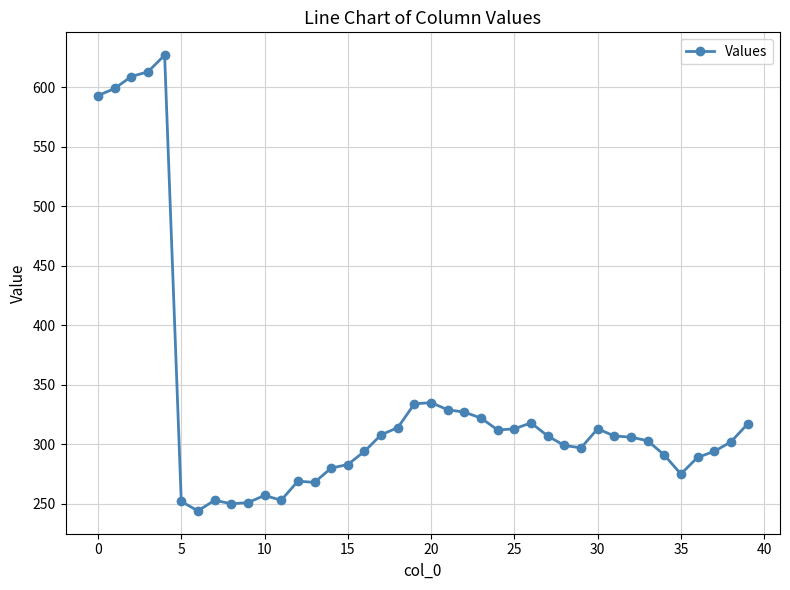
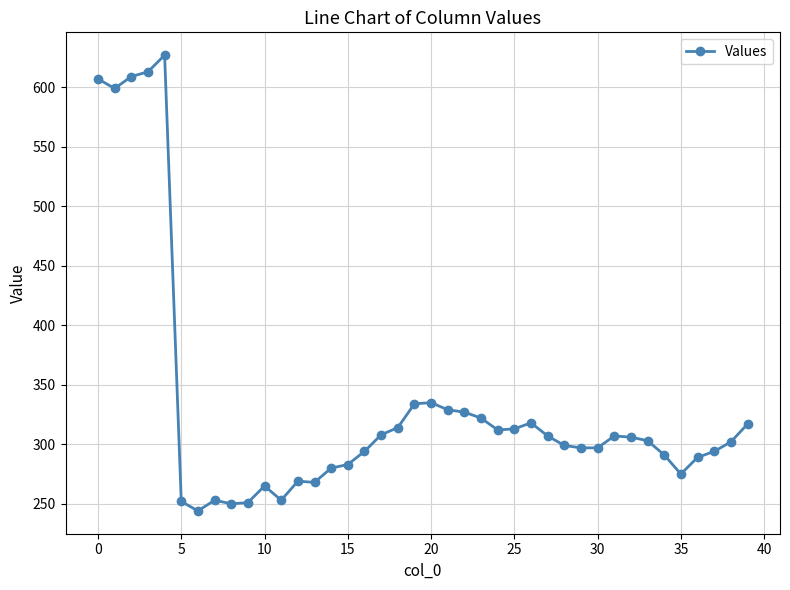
0: 593 -> 607
10: 257 -> 265
30: 313 -> 297
